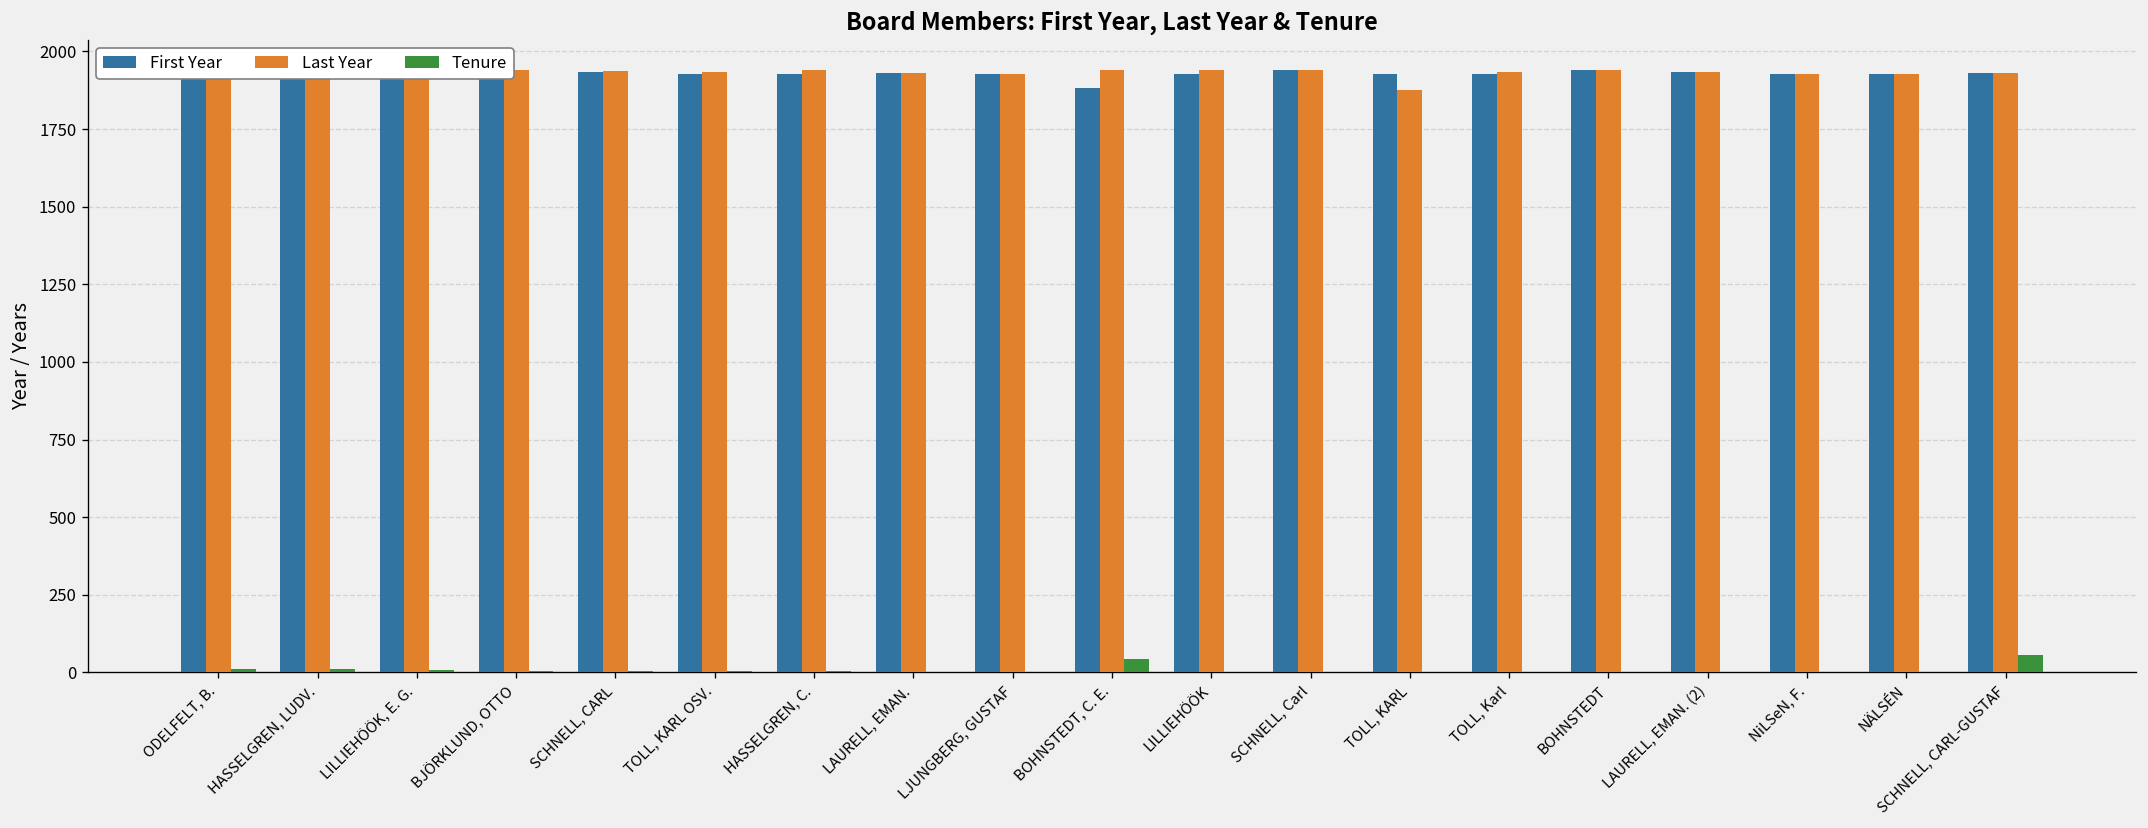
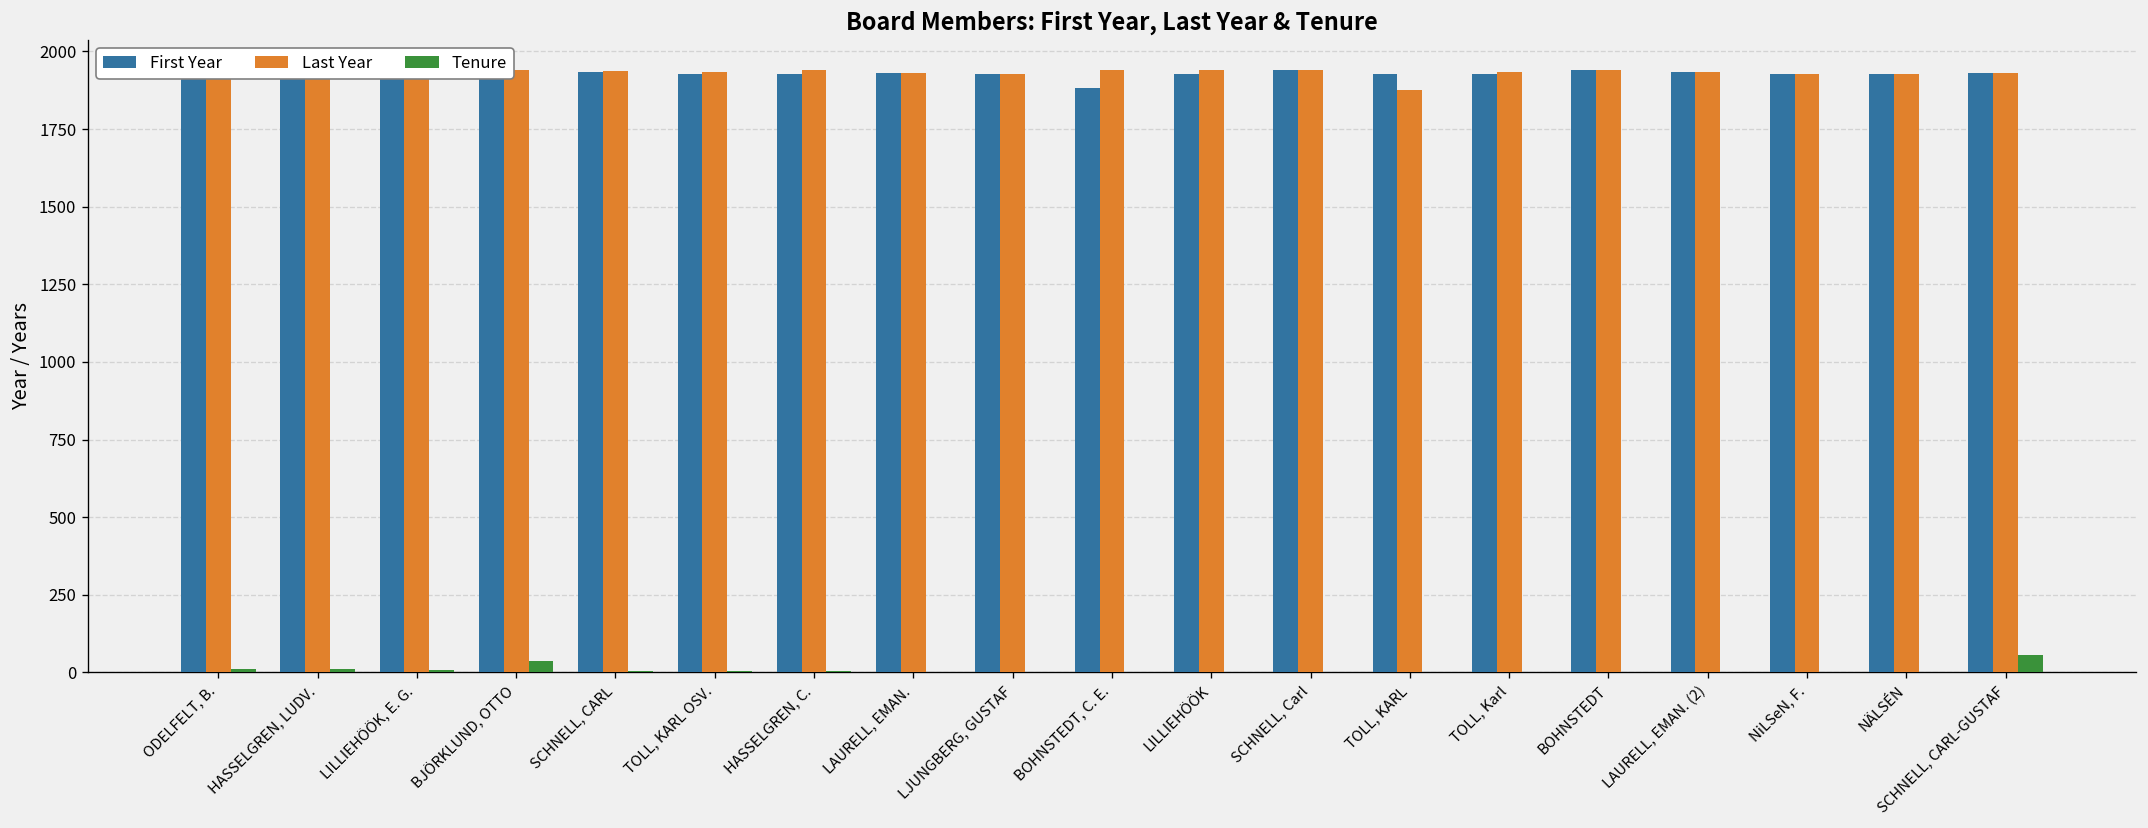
Tenure, BJÖRKLUND, OTTO: 10 -> 40
Tenure, BOHNSTEDT, C. E.: 40 -> 0
